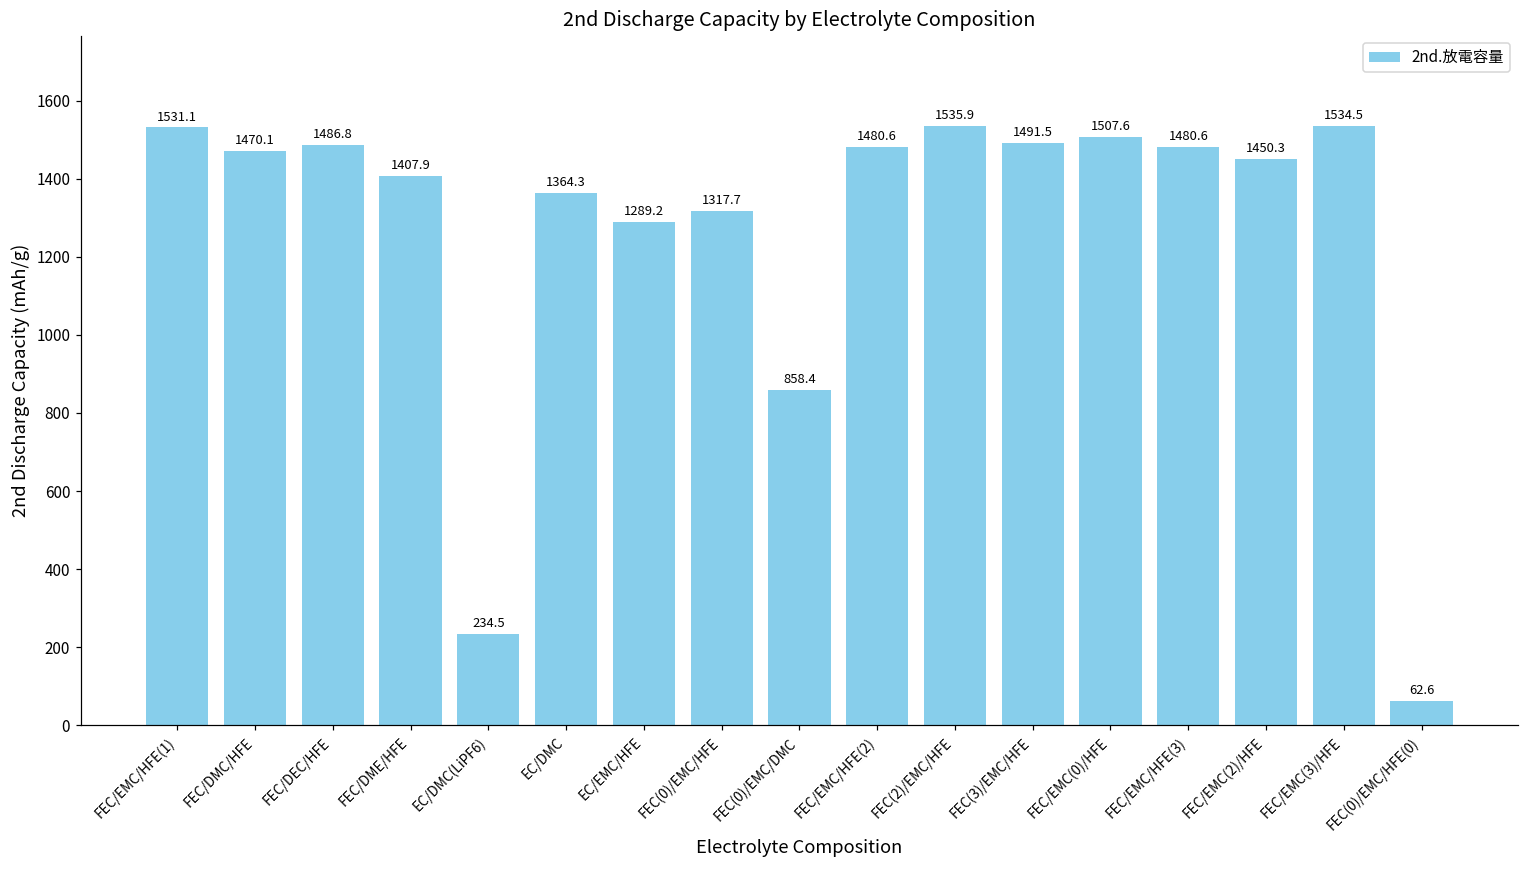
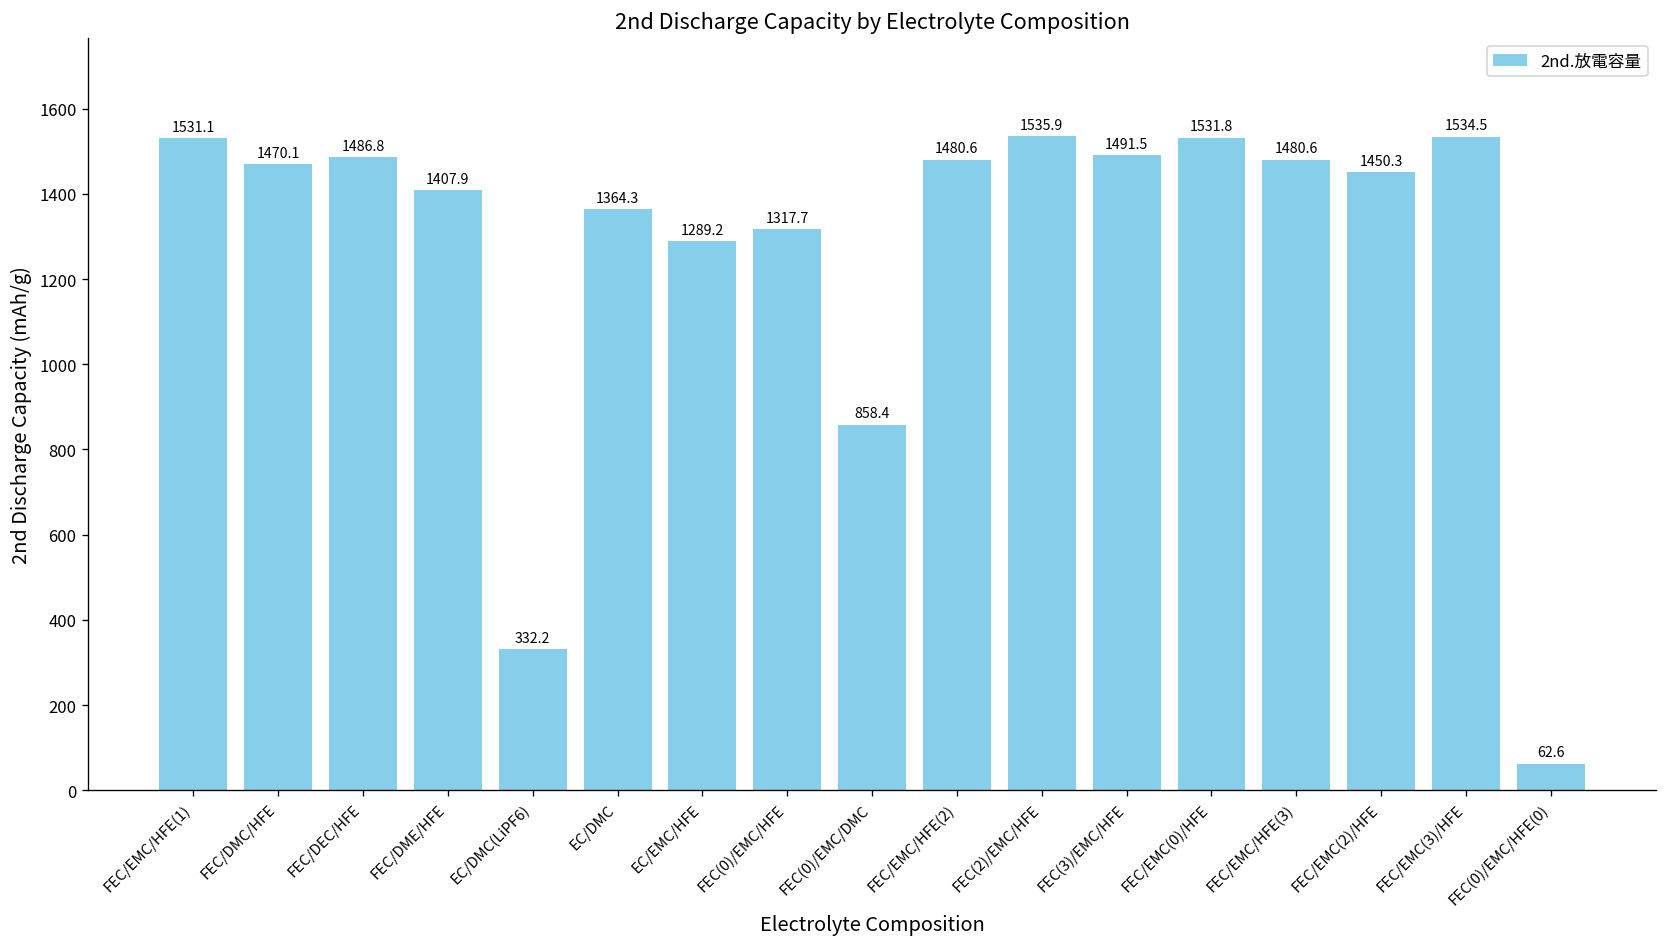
EC/DMC(LiPF6): 234.5 -> 332.2
FEC/EMC(0)/HFE: 1507.6 -> 1531.8
